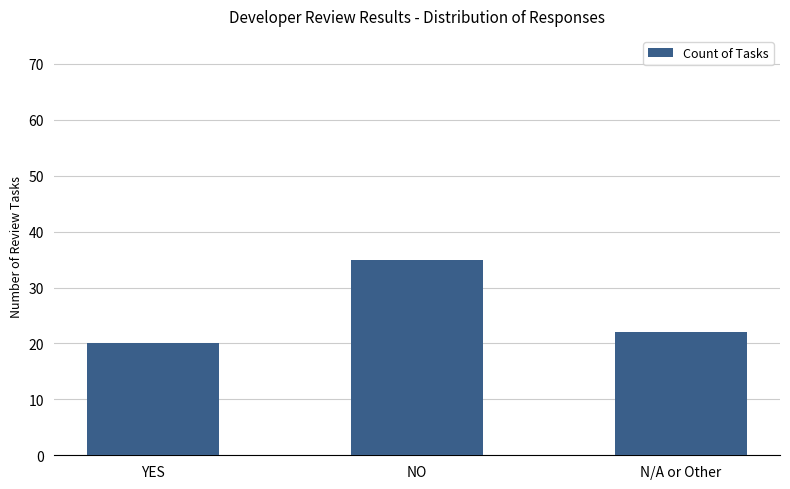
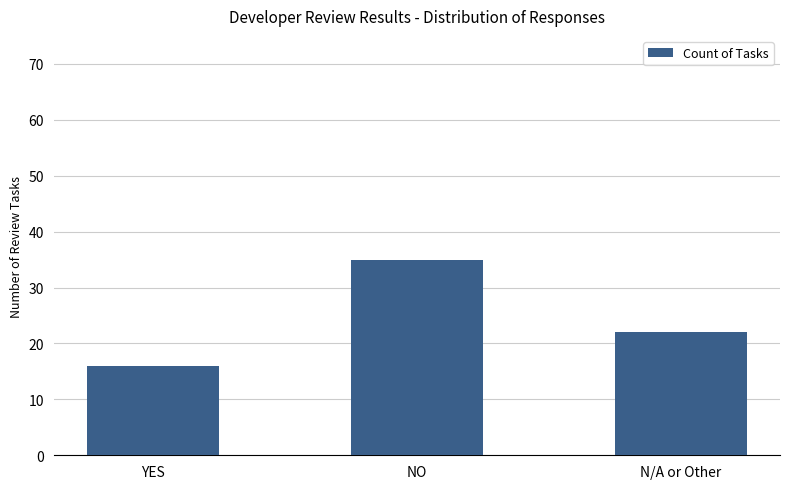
YES: 20 -> 16
